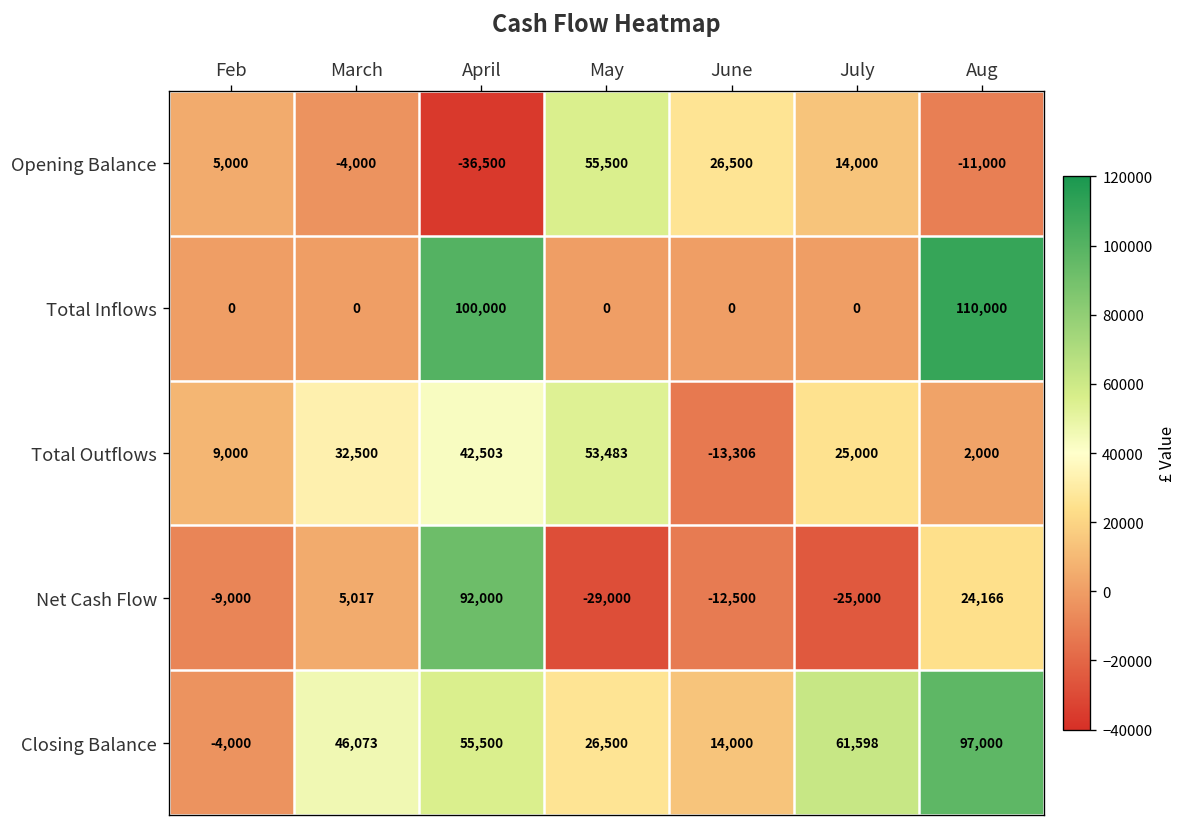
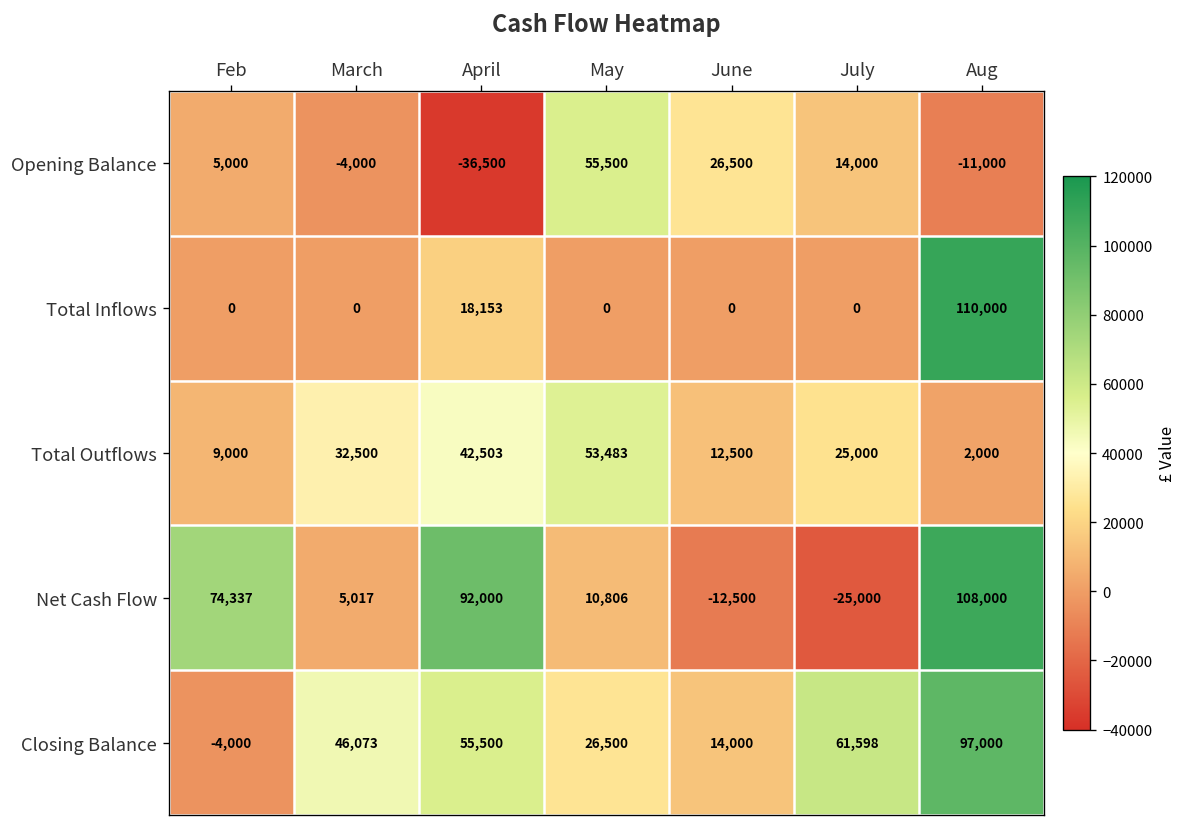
Total Inflows, April: 100,000 -> 18,153
Total Outflows, June: -13,306 -> 12,500
Net Cash Flow, Feb: -9,000 -> 74,337
Net Cash Flow, May: -29,000 -> 10,806
Net Cash Flow, Aug: 24,166 -> 108,000
